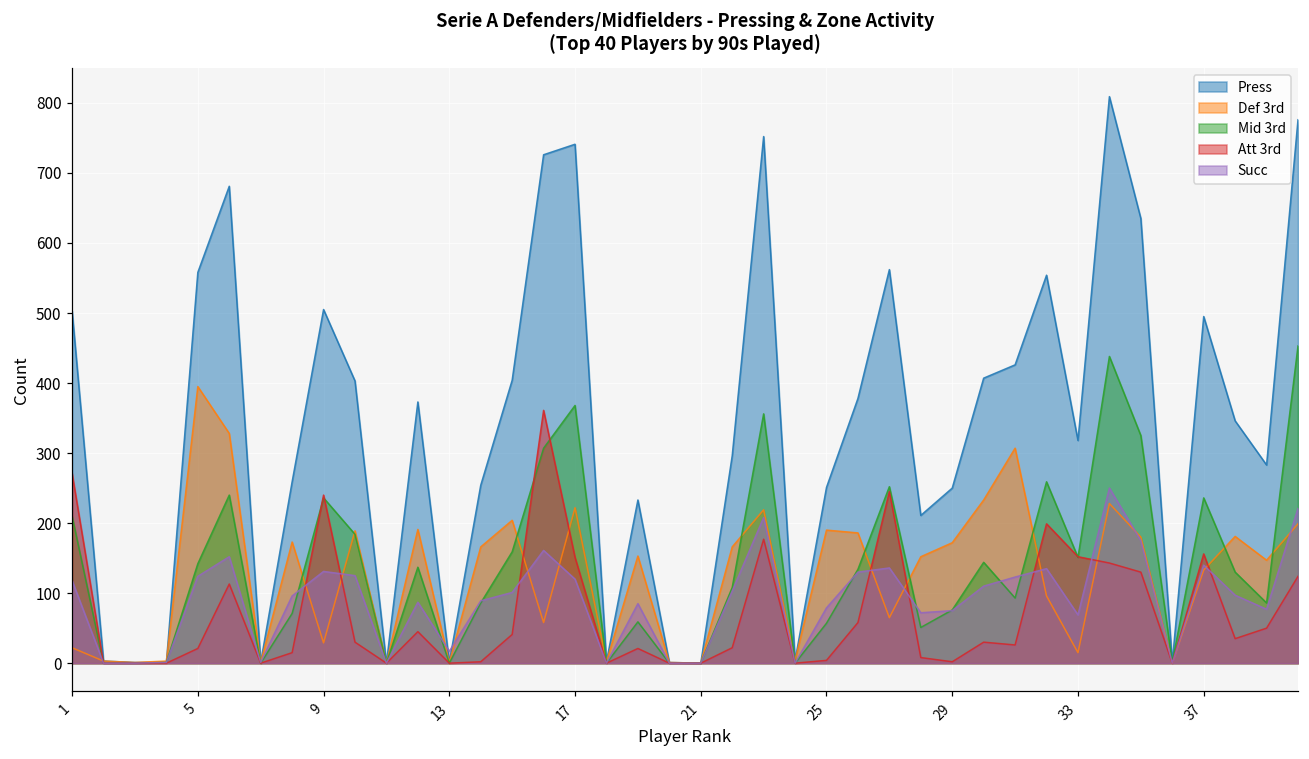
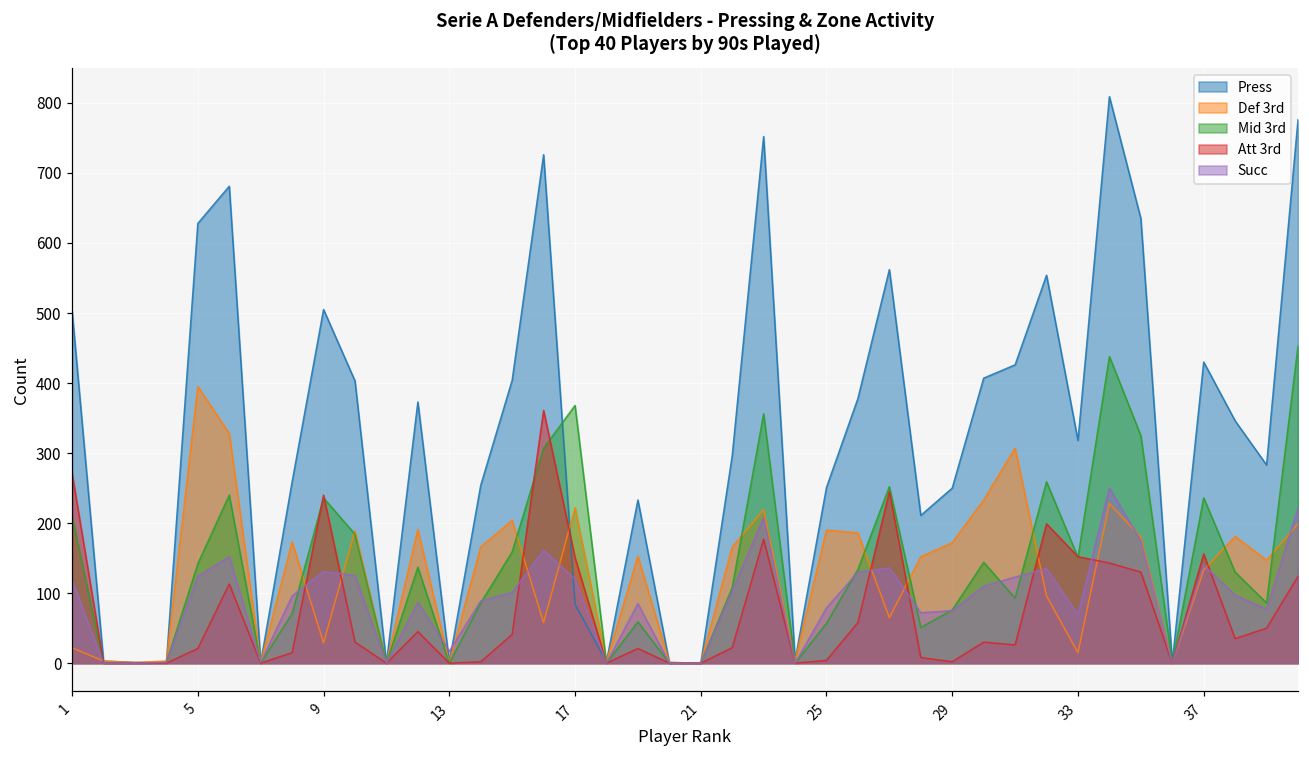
Press, 5: 560 -> 630
Press, 17: 740 -> 80
Press, 37: 500 -> 430
